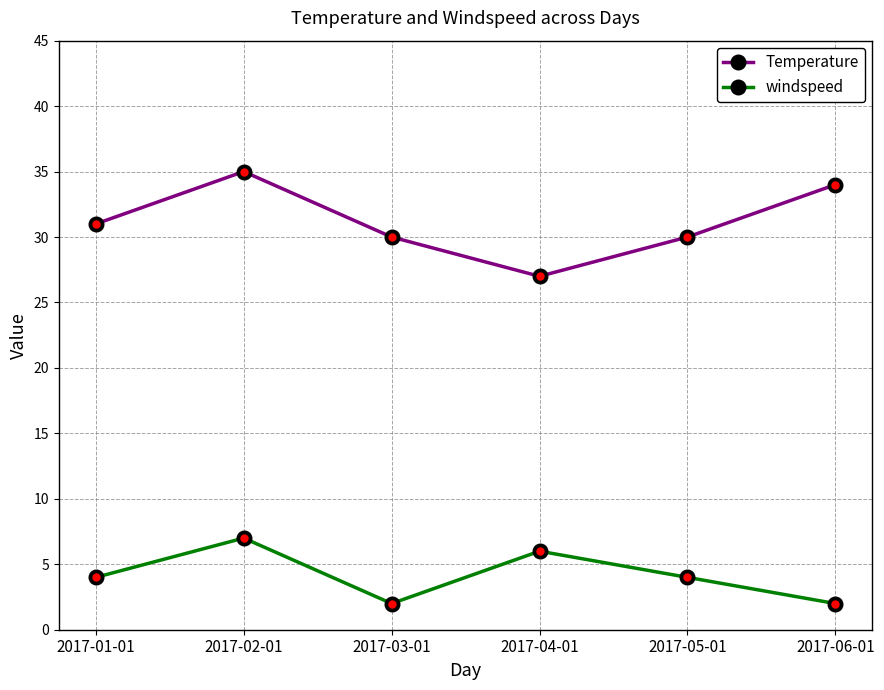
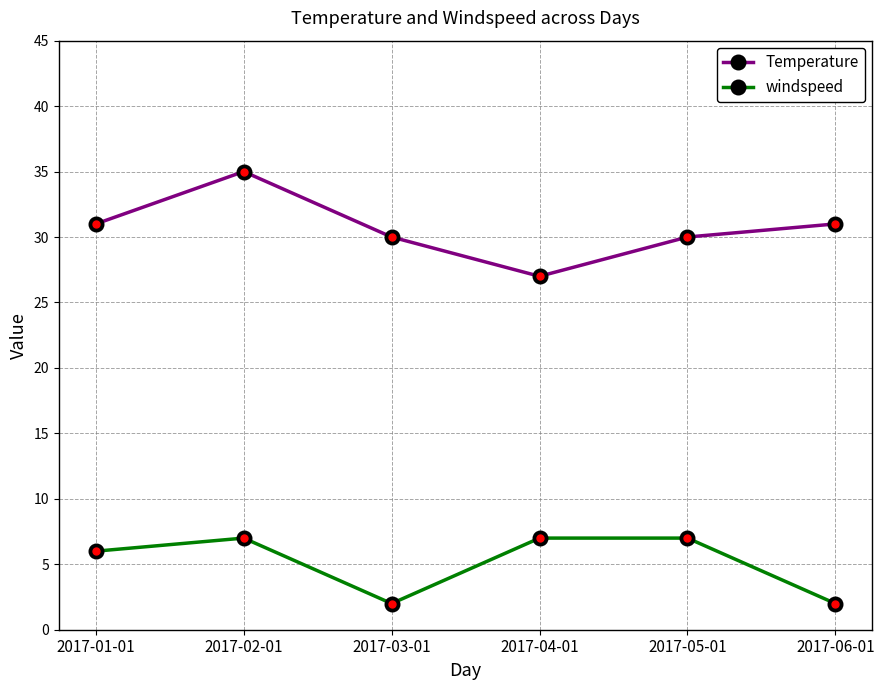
windspeed, 2017-01-01: 4 -> 6
windspeed, 2017-04-01: 6 -> 7
windspeed, 2017-05-01: 4 -> 7
Temperature, 2017-06-01: 34 -> 31
